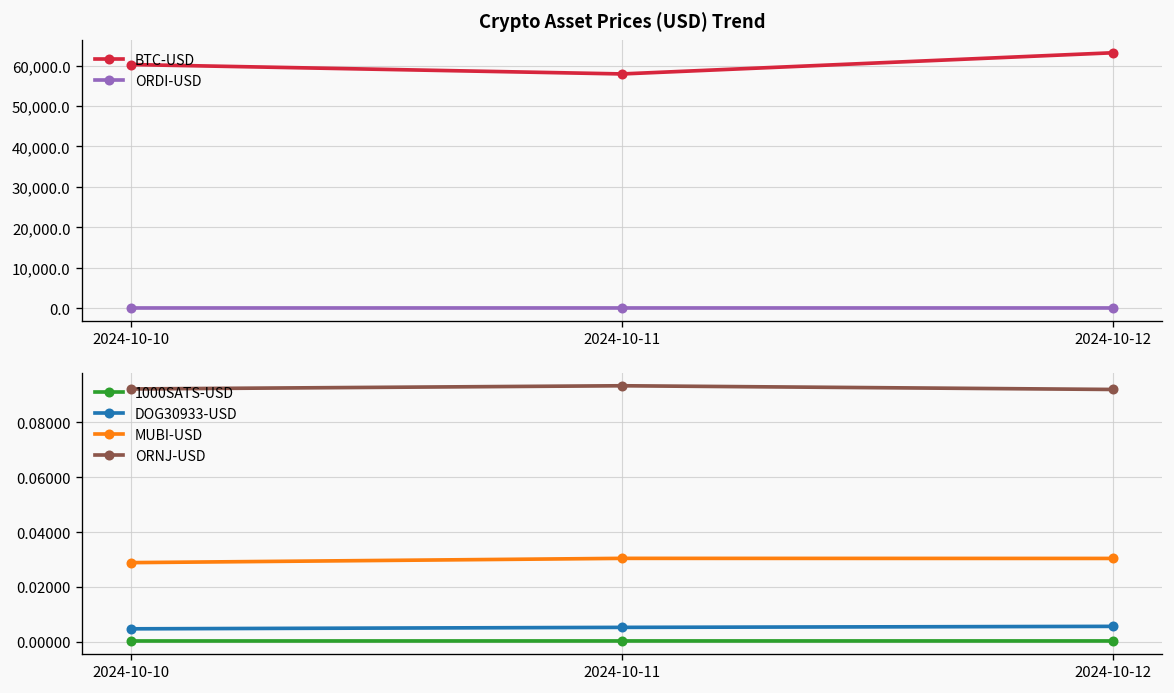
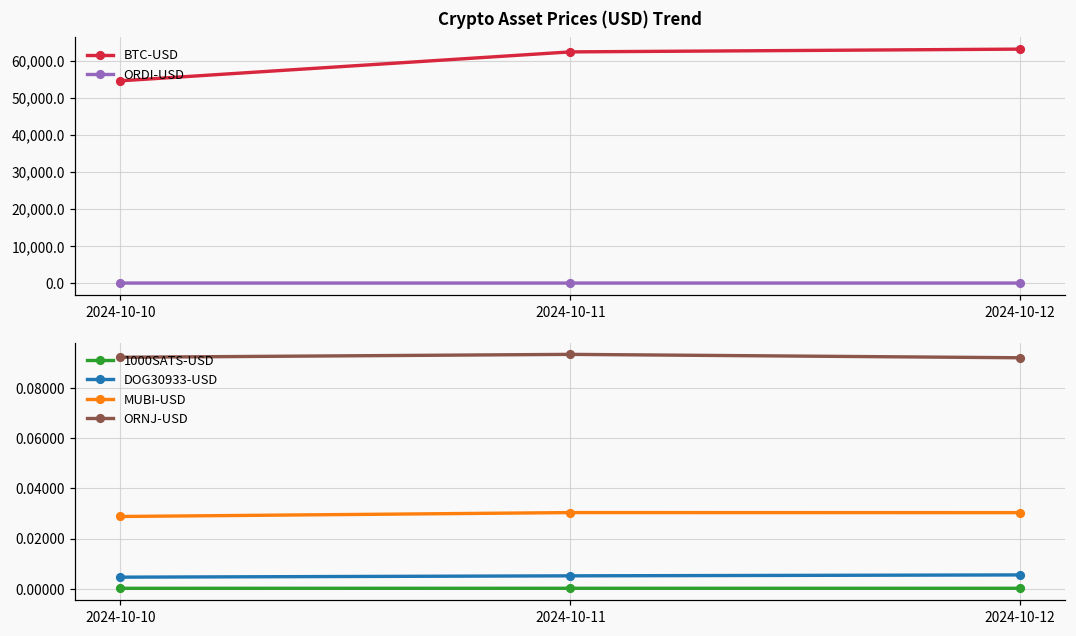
Crypto Asset Prices (USD) Trend, BTC-USD, 2024-10-10: 60,000 -> 55,000
Crypto Asset Prices (USD) Trend, BTC-USD, 2024-10-11: 58,000 -> 62,000
